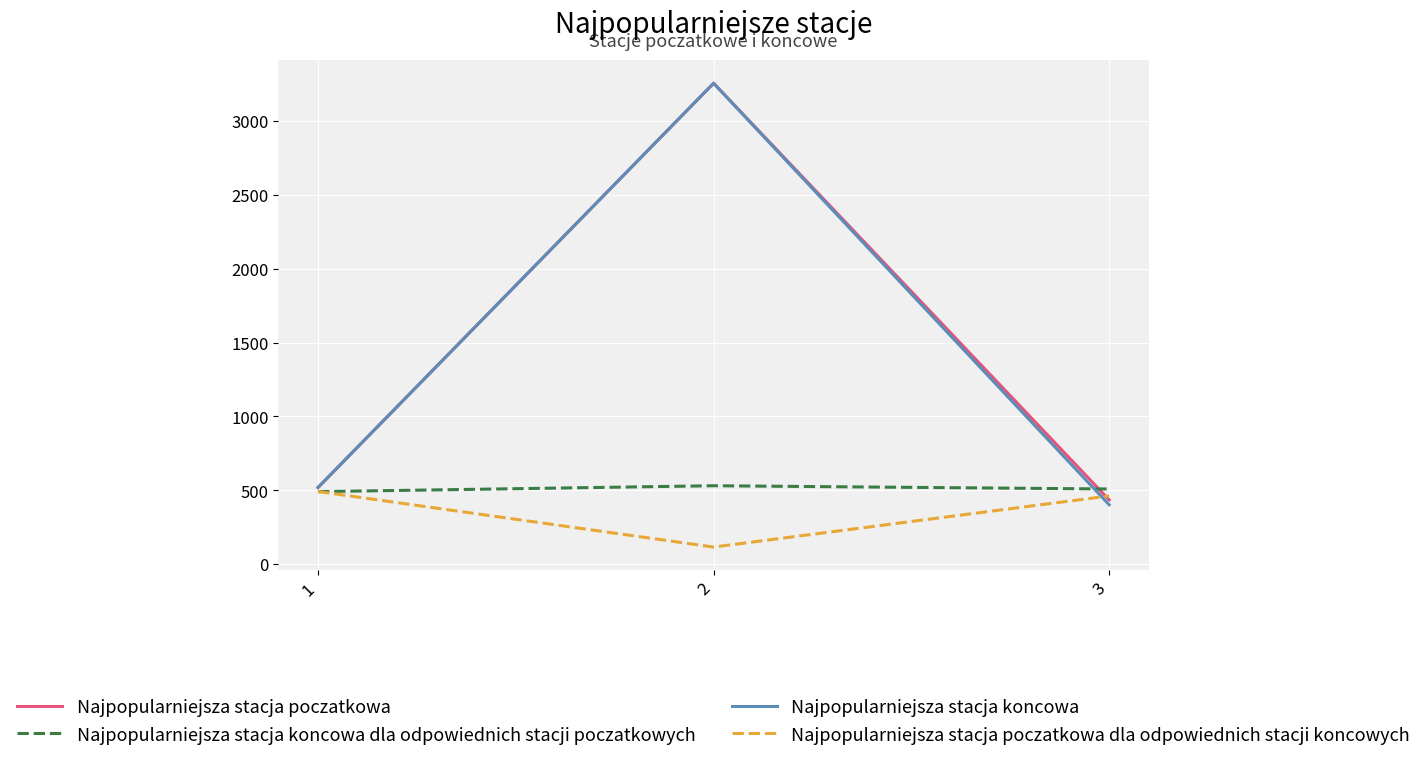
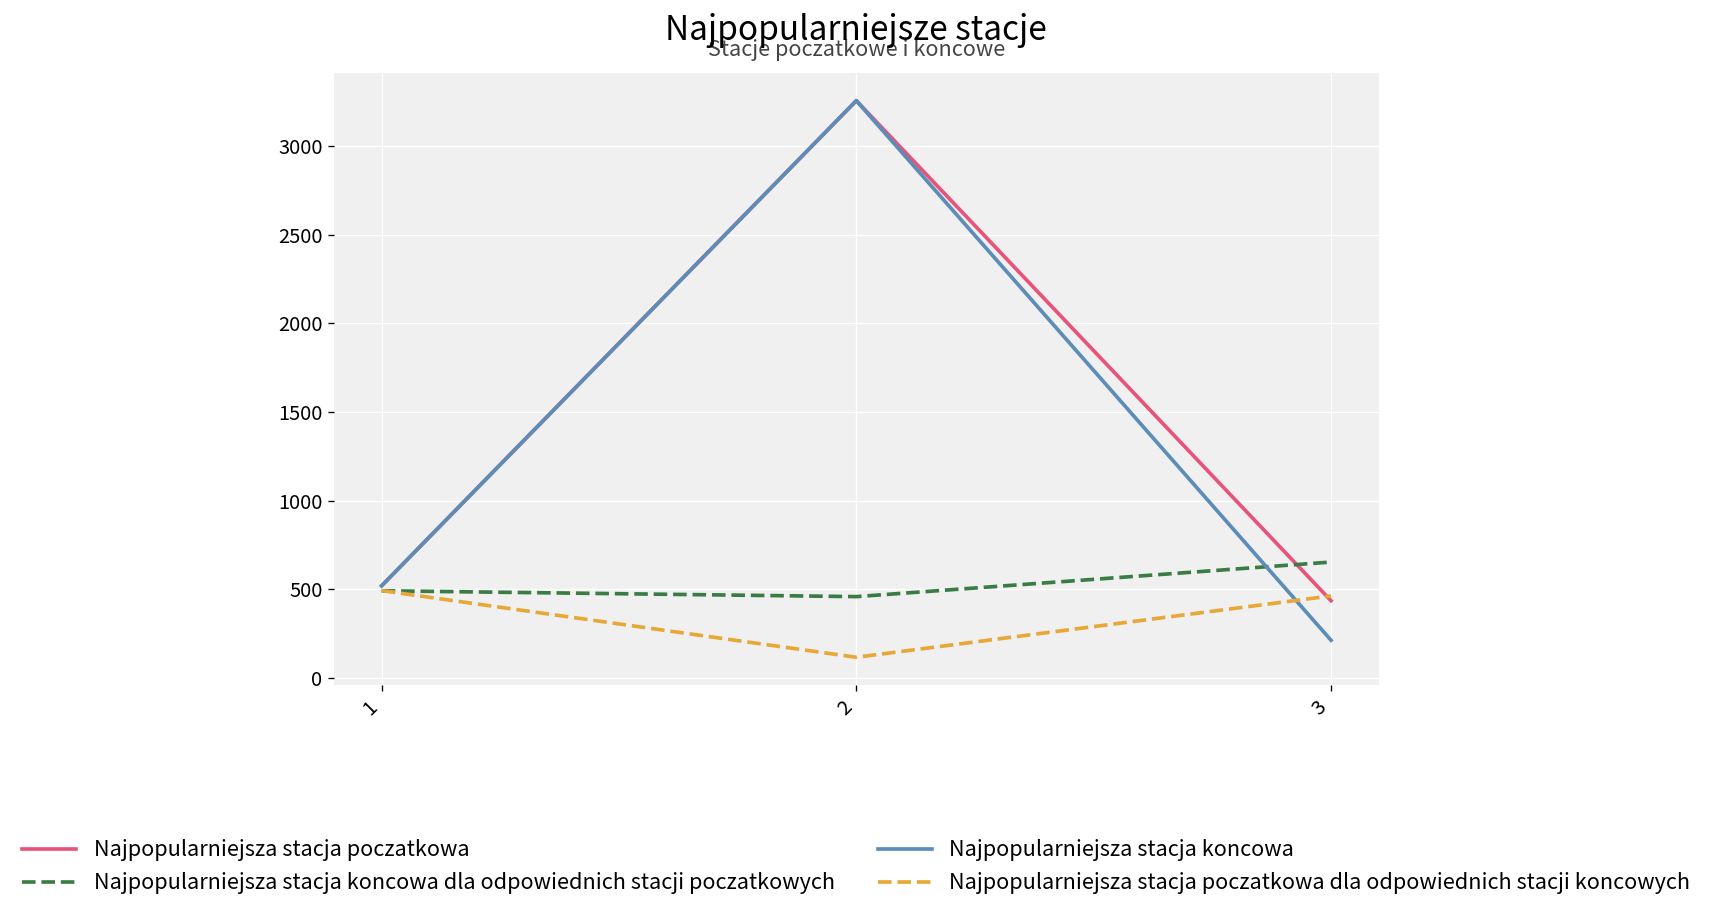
Najpopularniejsza stacja koncowa dla odpowiednich stacji poczatkowych, 2: 530 -> 460
Najpopularniejsza stacja koncowa dla odpowiednich stacji poczatkowych, 3: 510 -> 650
Najpopularniejsza stacja koncowa, 3: 400 -> 210
